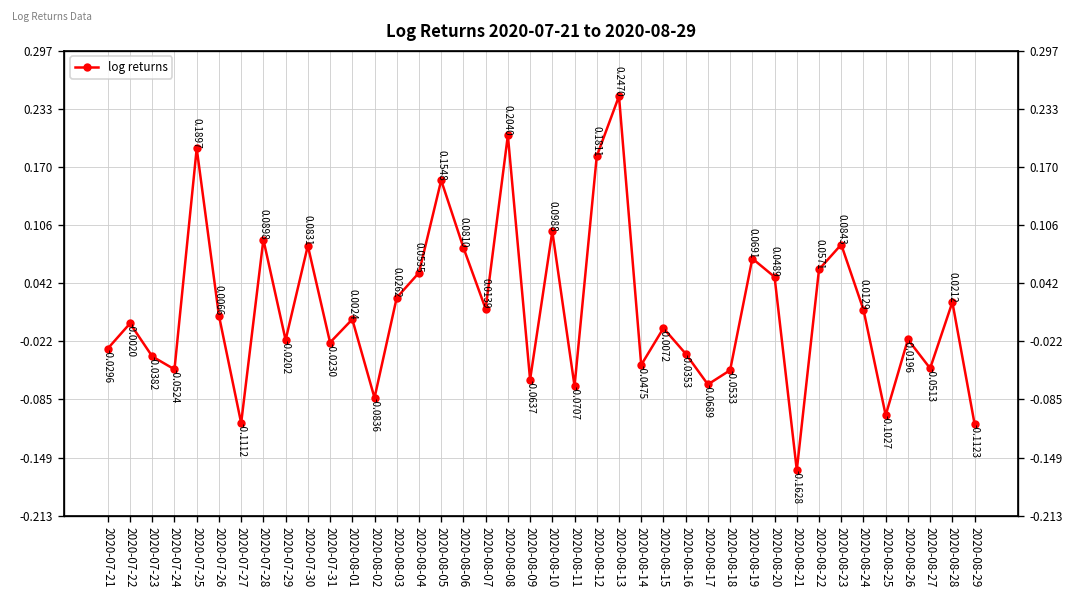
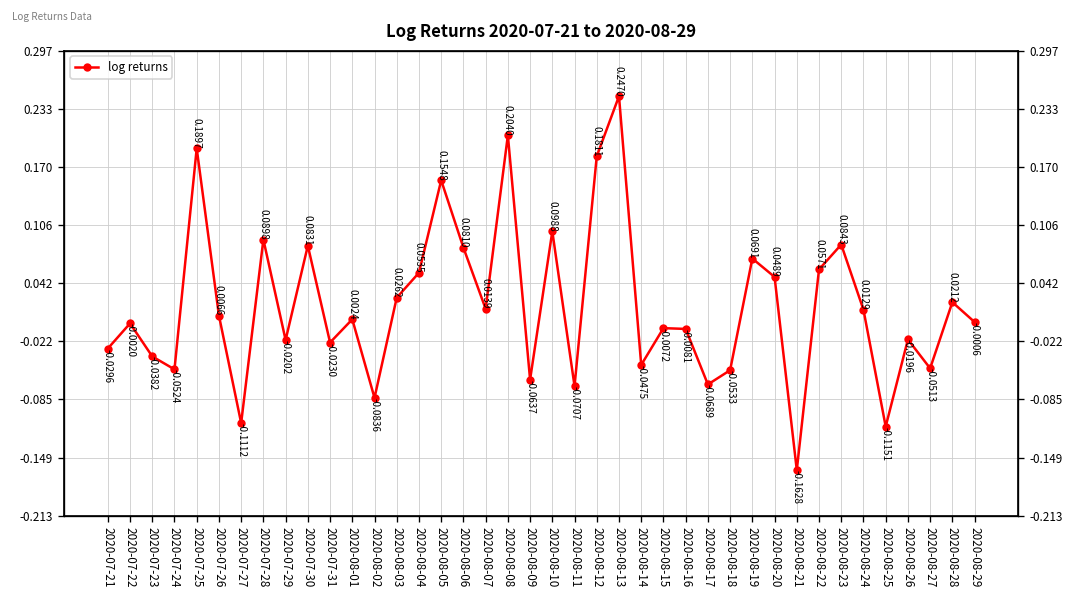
2020-08-16: -0.0353 -> -0.0081
2020-08-25: -0.1027 -> -0.1151
2020-08-29: -0.1123 -> -0.0006
